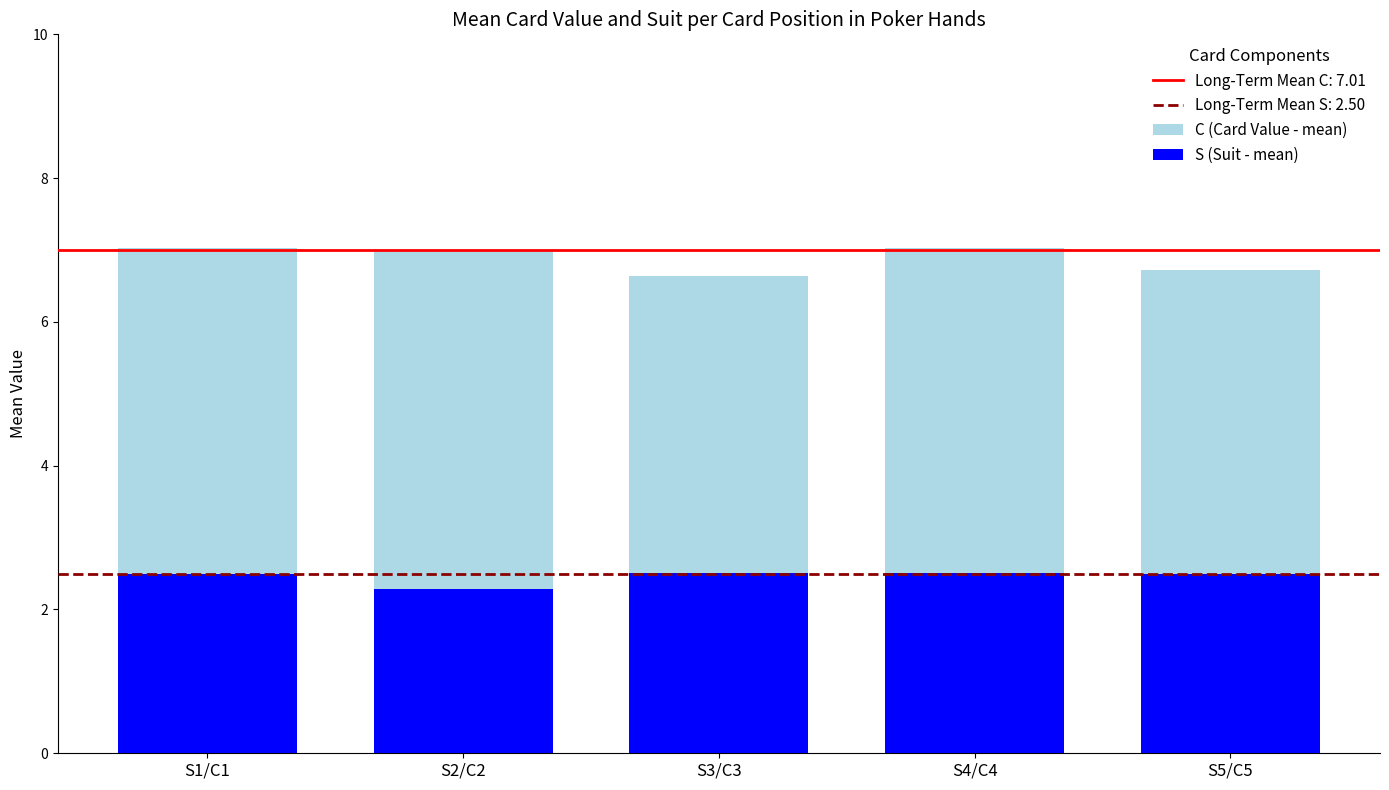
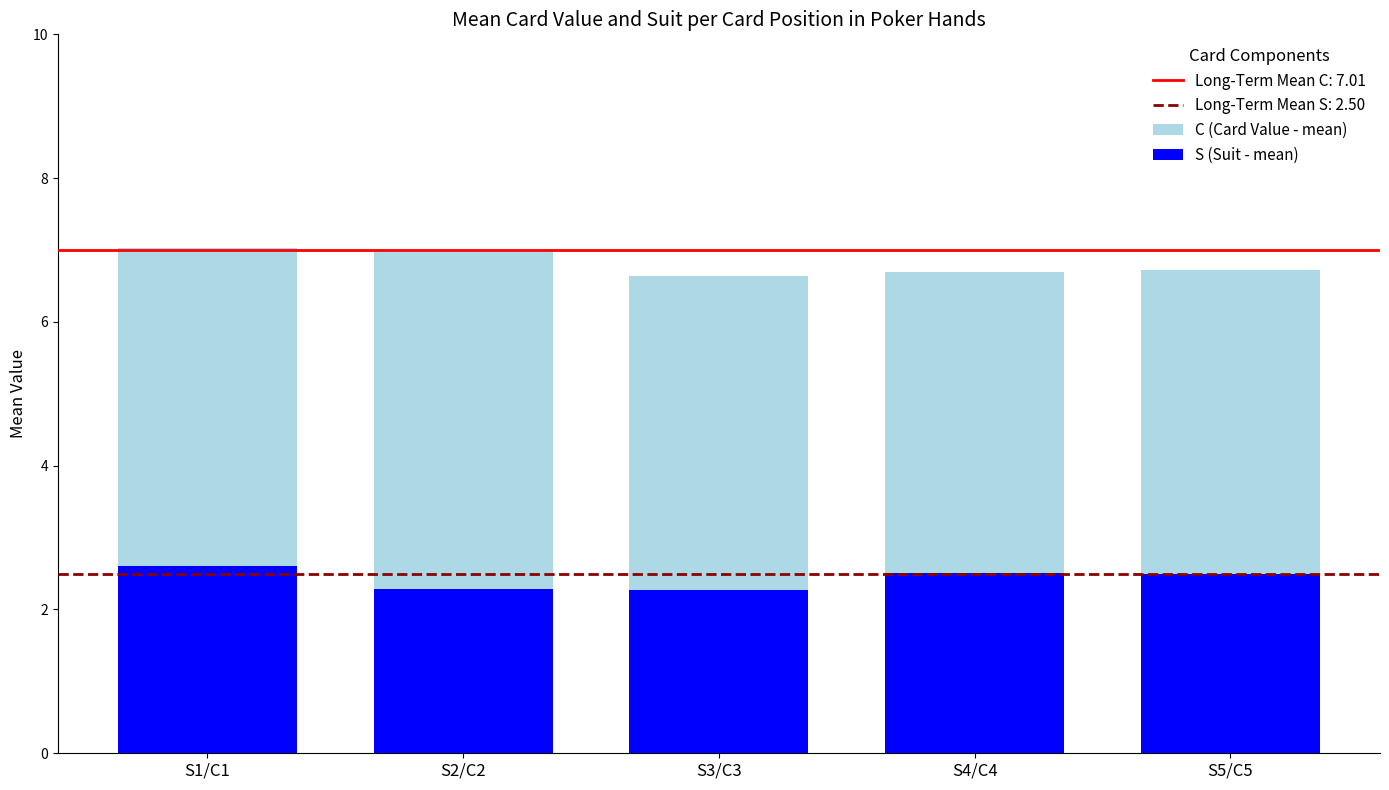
S (Suit - mean), S1/C1: 2.5 -> 2.6
S (Suit - mean), S3/C3: 2.5 -> 2.3
C (Card Value - mean), S4/C4: 7.0 -> 6.7
